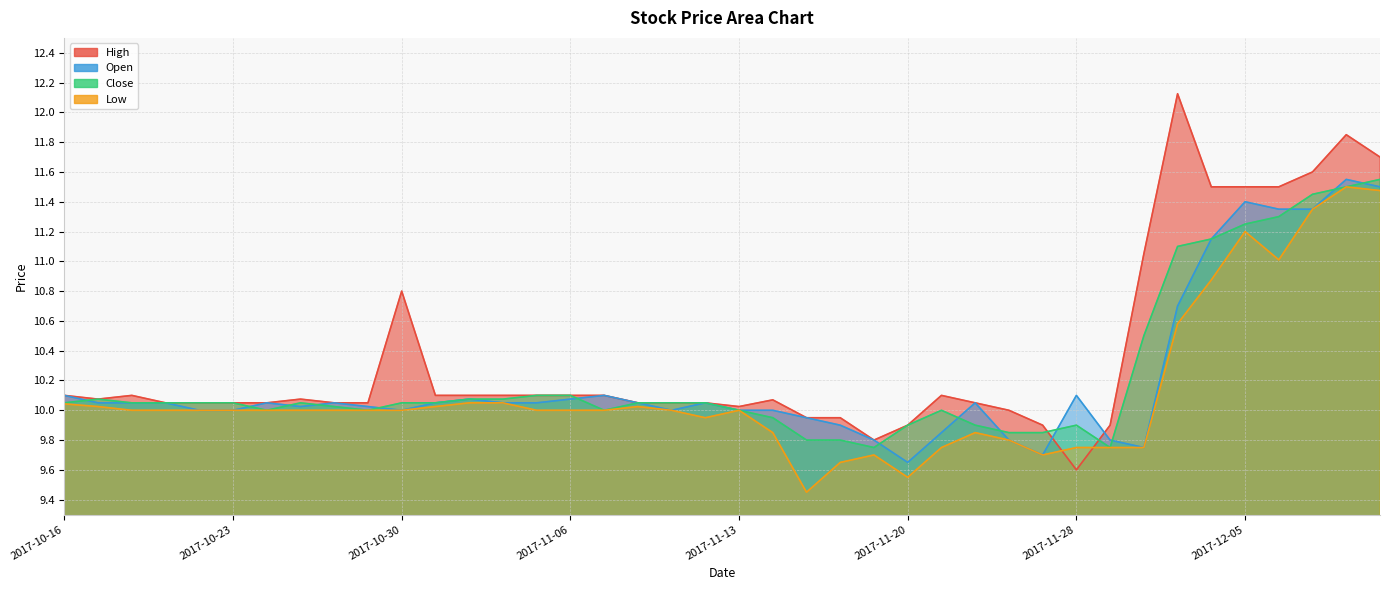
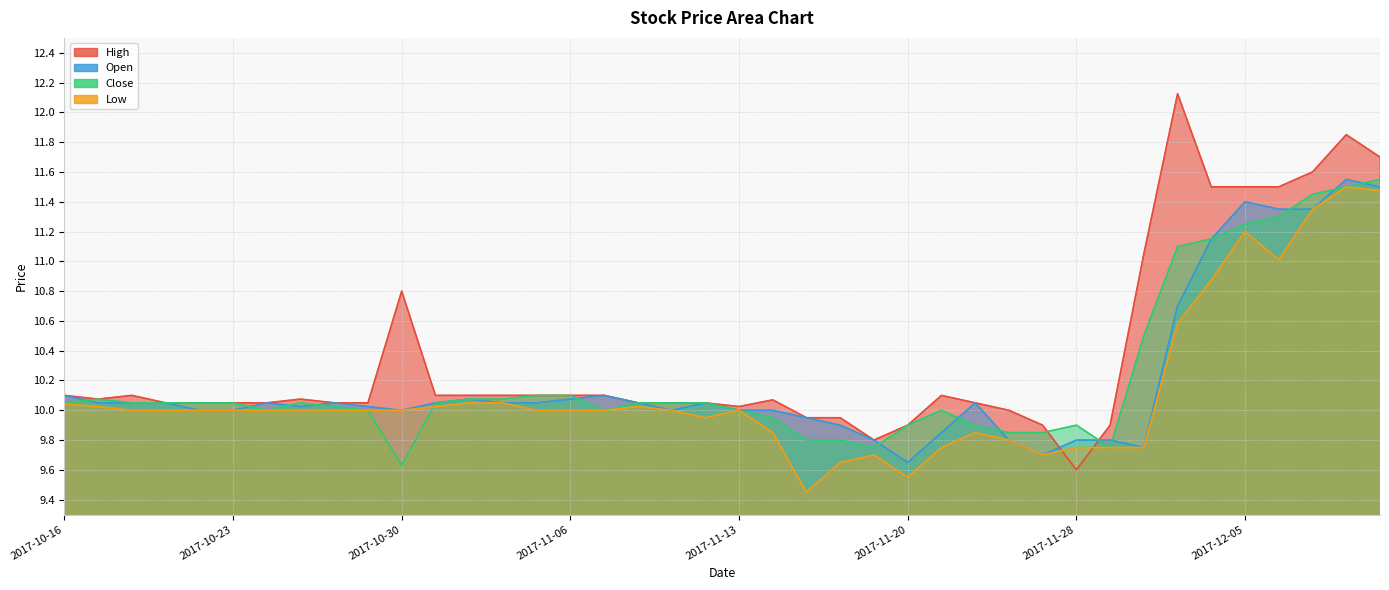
Close, 2017-10-30: 10.05 -> 9.63
Open, 2017-11-28: 10.1 -> 9.8
